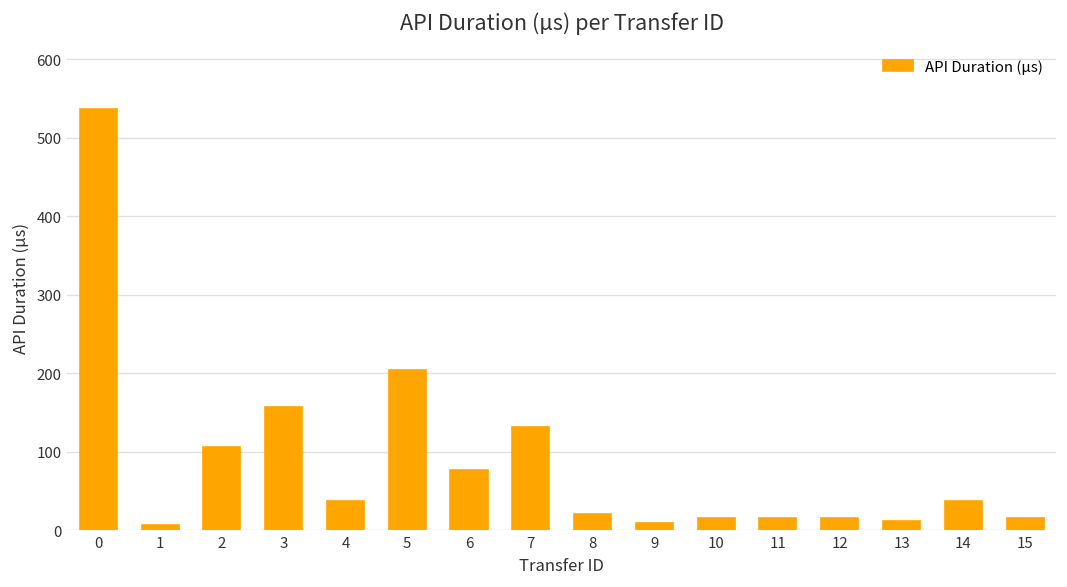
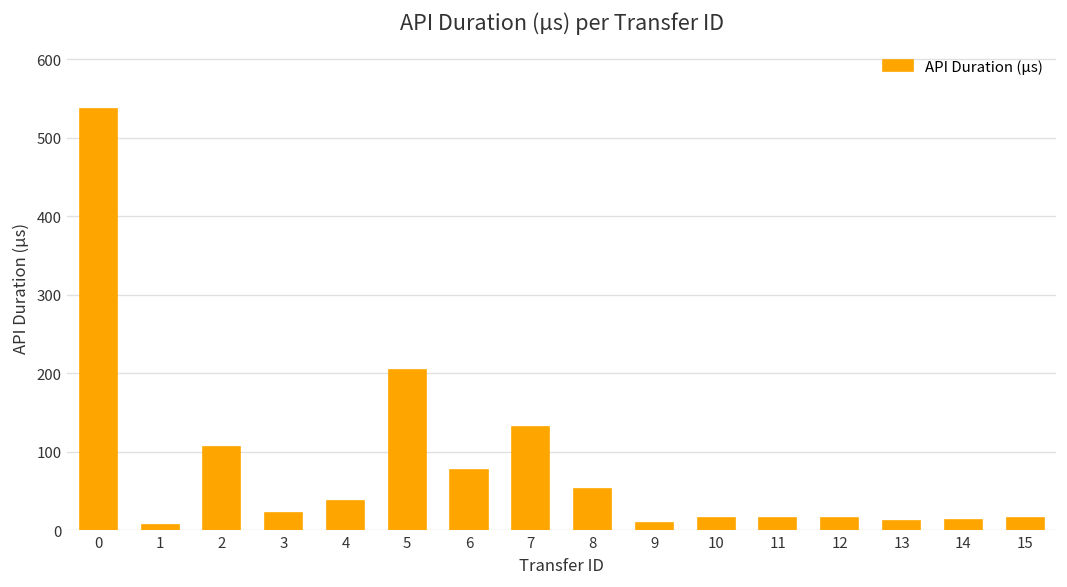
3: 160 -> 20
8: 20 -> 50
14: 40 -> 10
